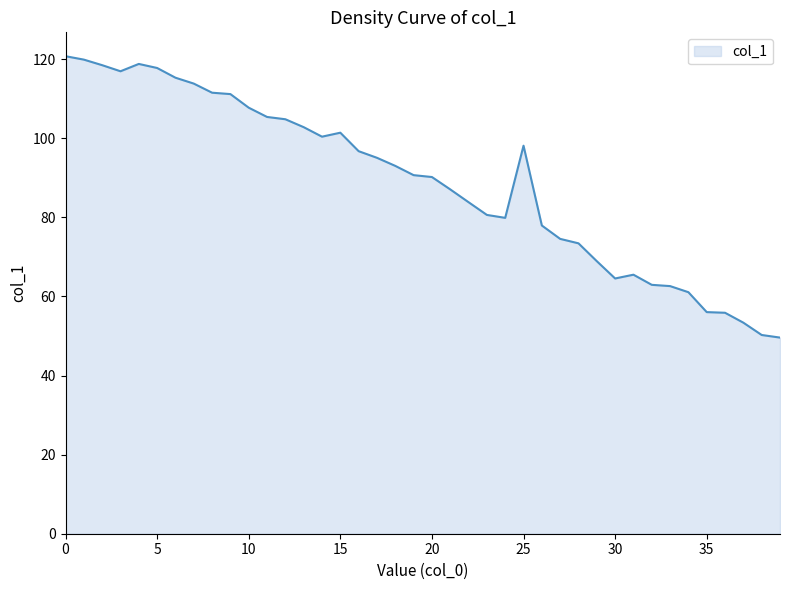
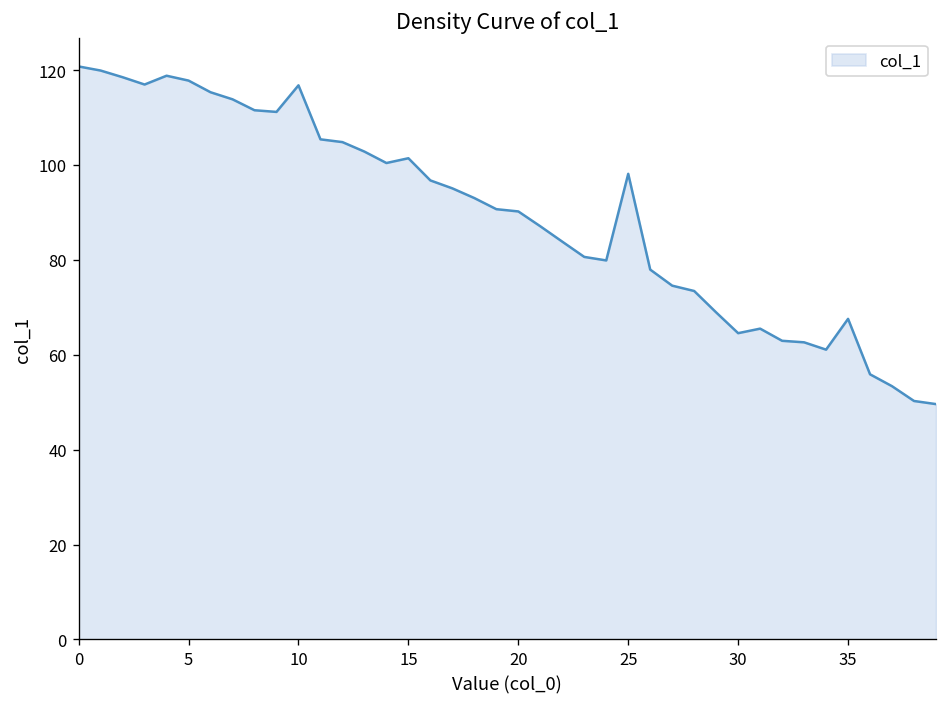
10: 108 -> 117
35: 56 -> 68
